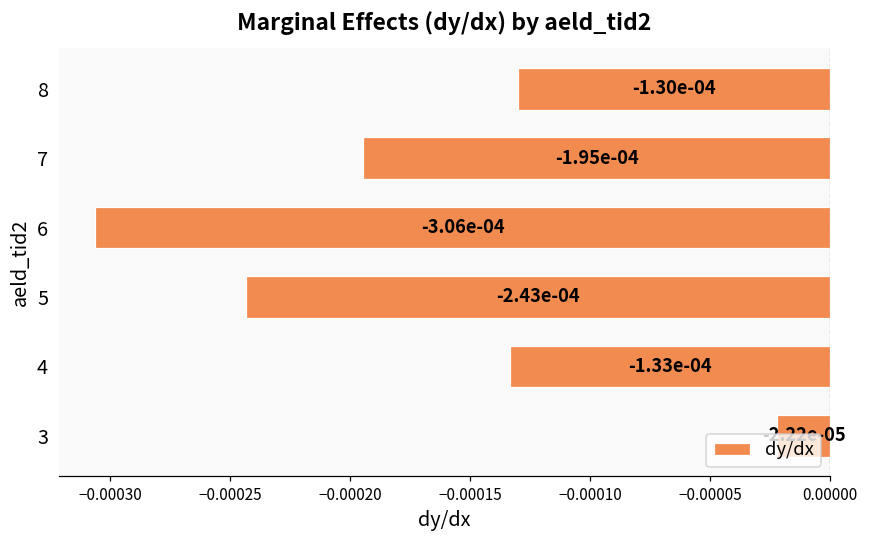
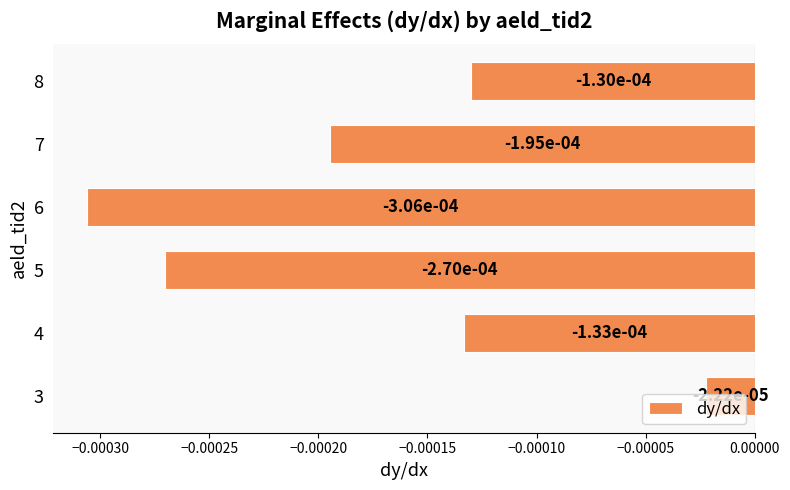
5: -2.43e-04 -> -2.70e-04
